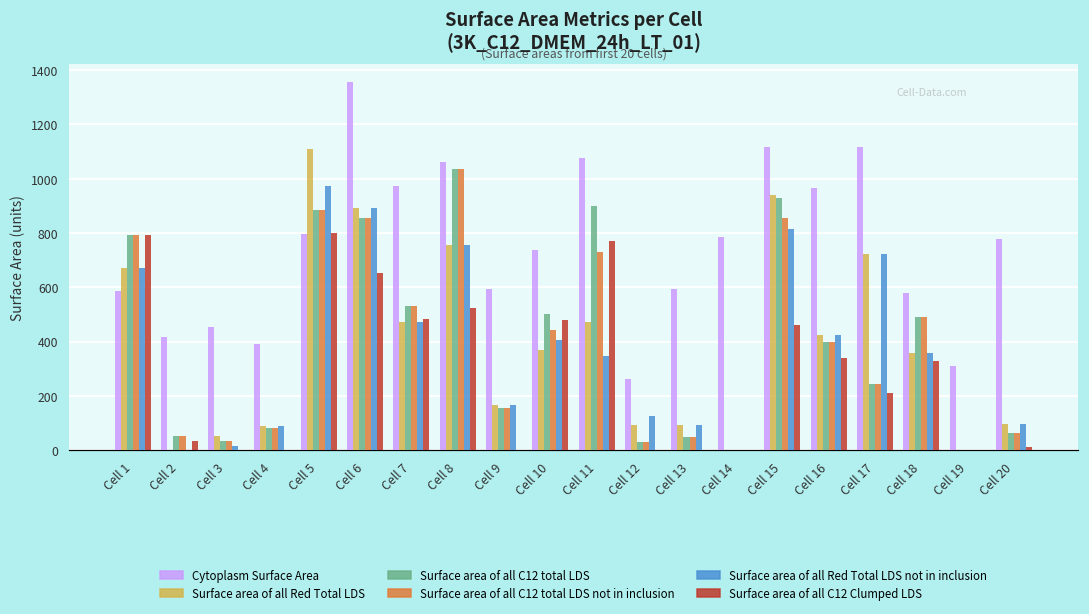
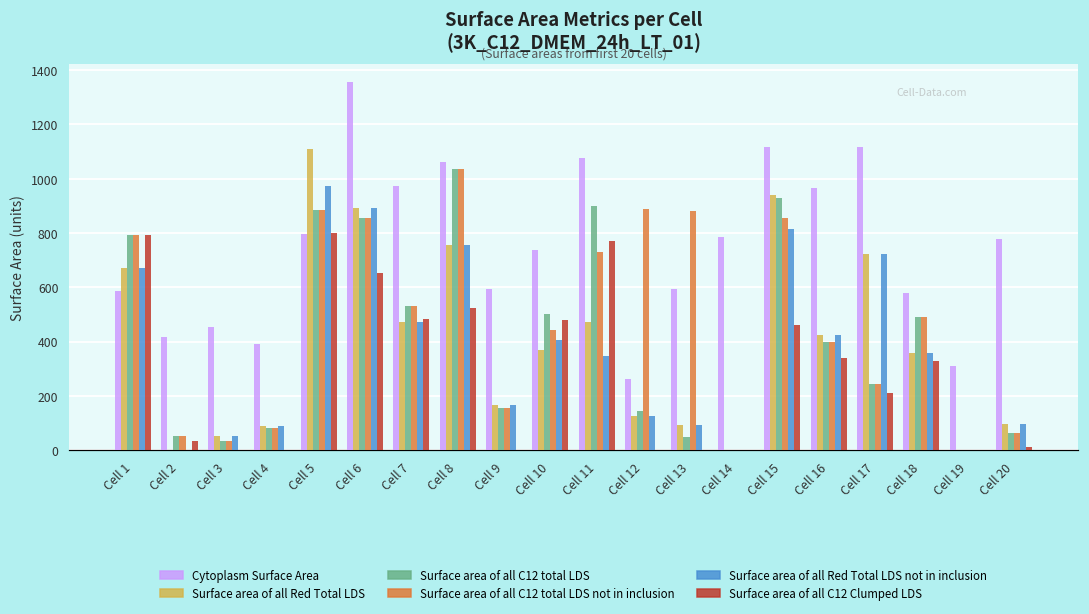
Surface area of all Red Total LDS not in inclusion, Cell 3: 20 -> 50
Surface area of all Red Total LDS, Cell 12: 90 -> 130
Surface area of all C12 total LDS, Cell 12: 30 -> 140
Surface area of all C12 total LDS not in inclusion, Cell 12: 30 -> 890
Surface area of all C12 total LDS not in inclusion, Cell 13: 50 -> 880
